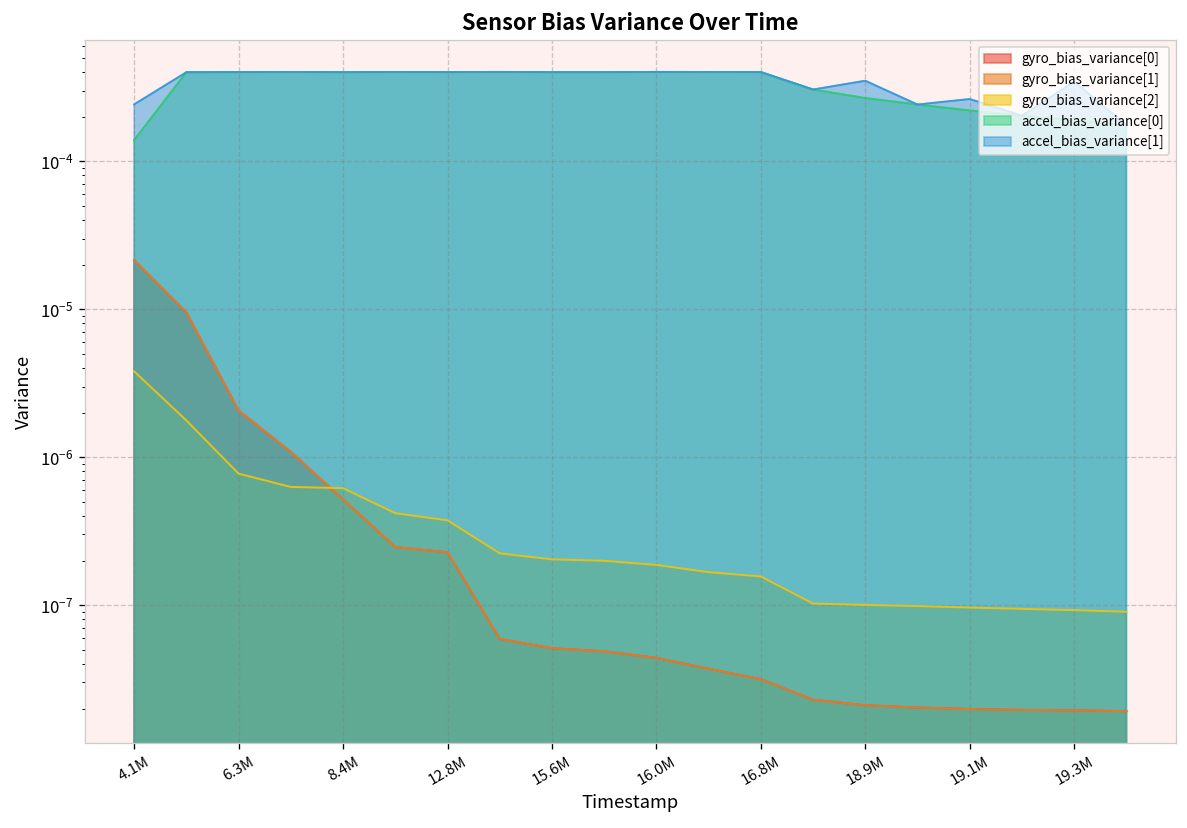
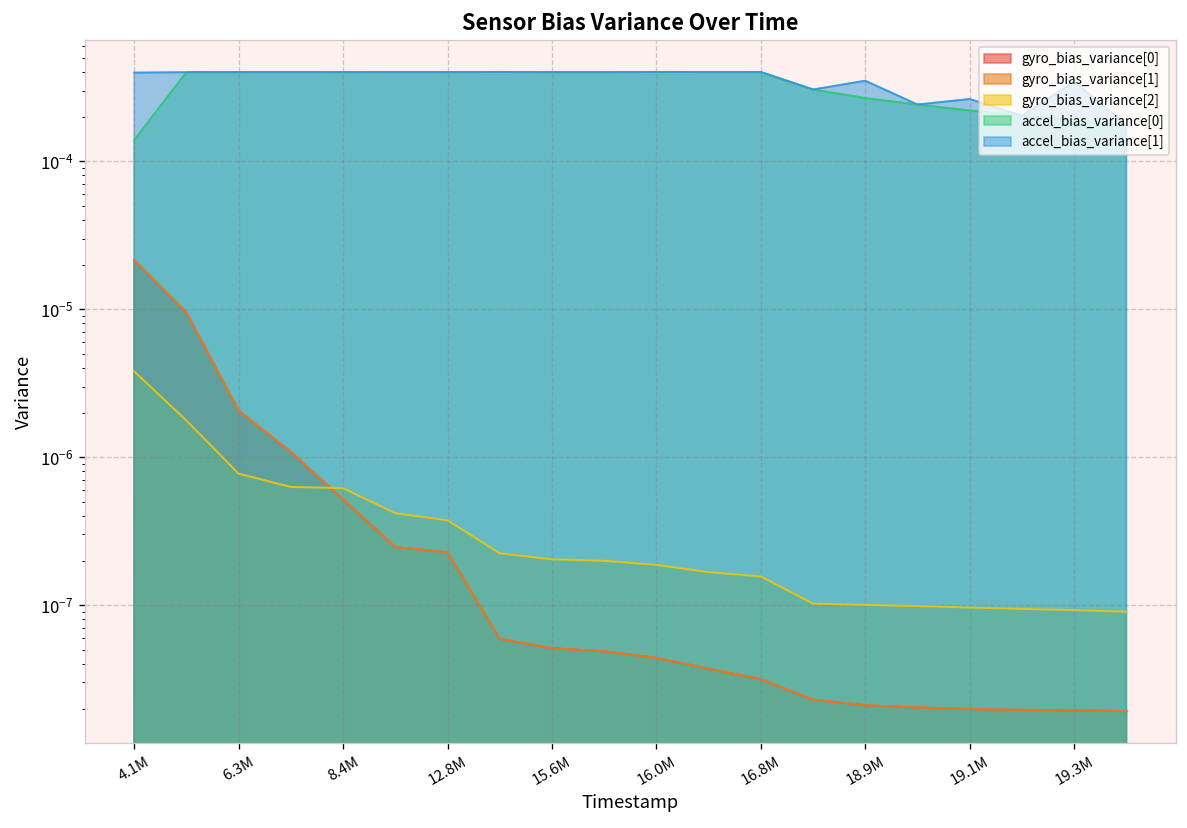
accel_bias_variance[1], 4.1M: 0.00024 -> 0.00040
